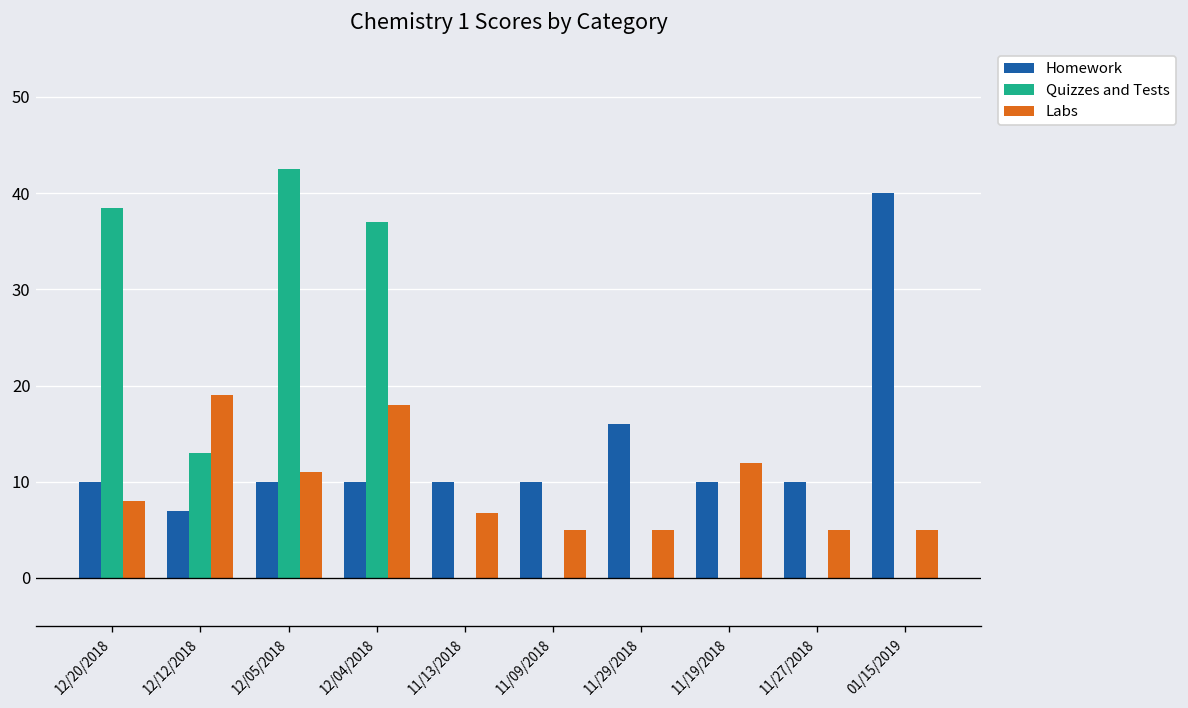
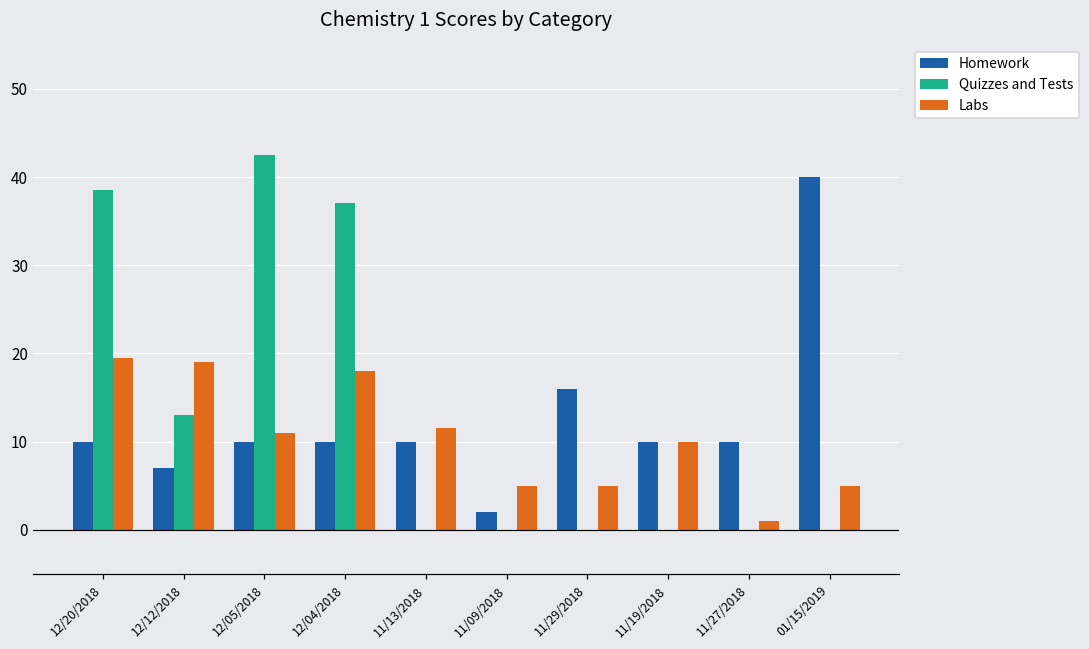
Labs, 12/20/2018: 8 -> 20
Labs, 11/13/2018: 7 -> 12
Homework, 11/09/2018: 10 -> 2
Labs, 11/19/2018: 12 -> 10
Labs, 11/27/2018: 5 -> 1
